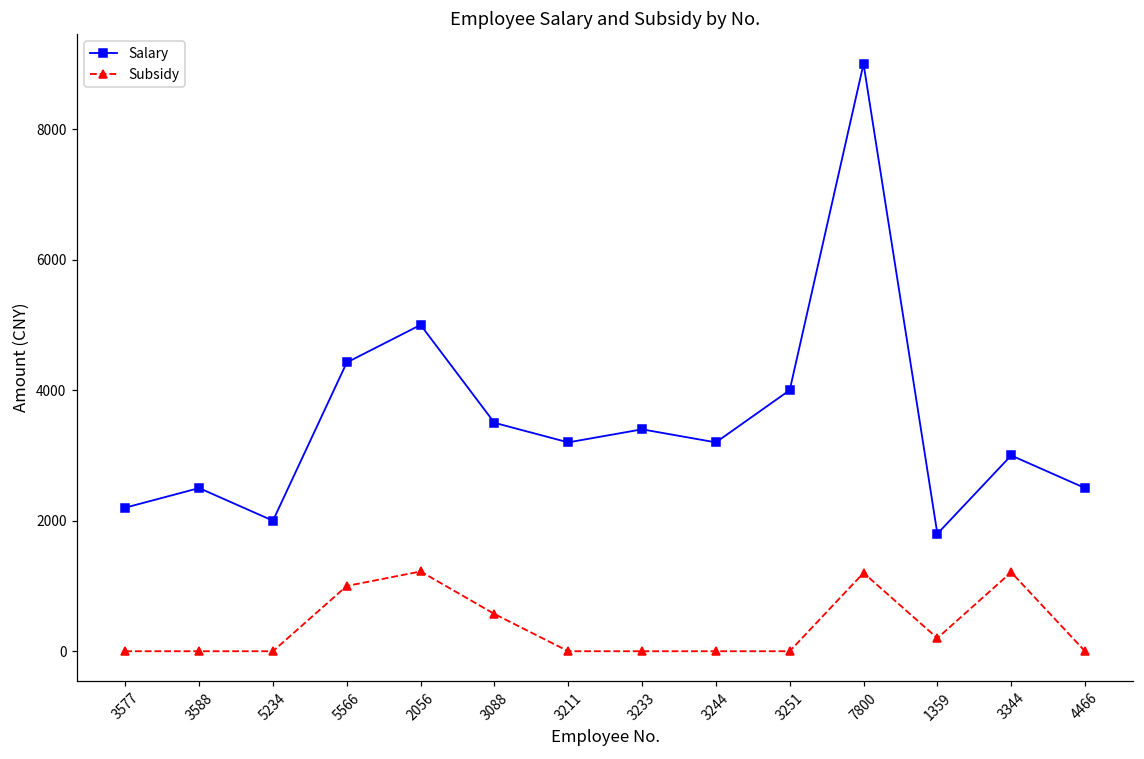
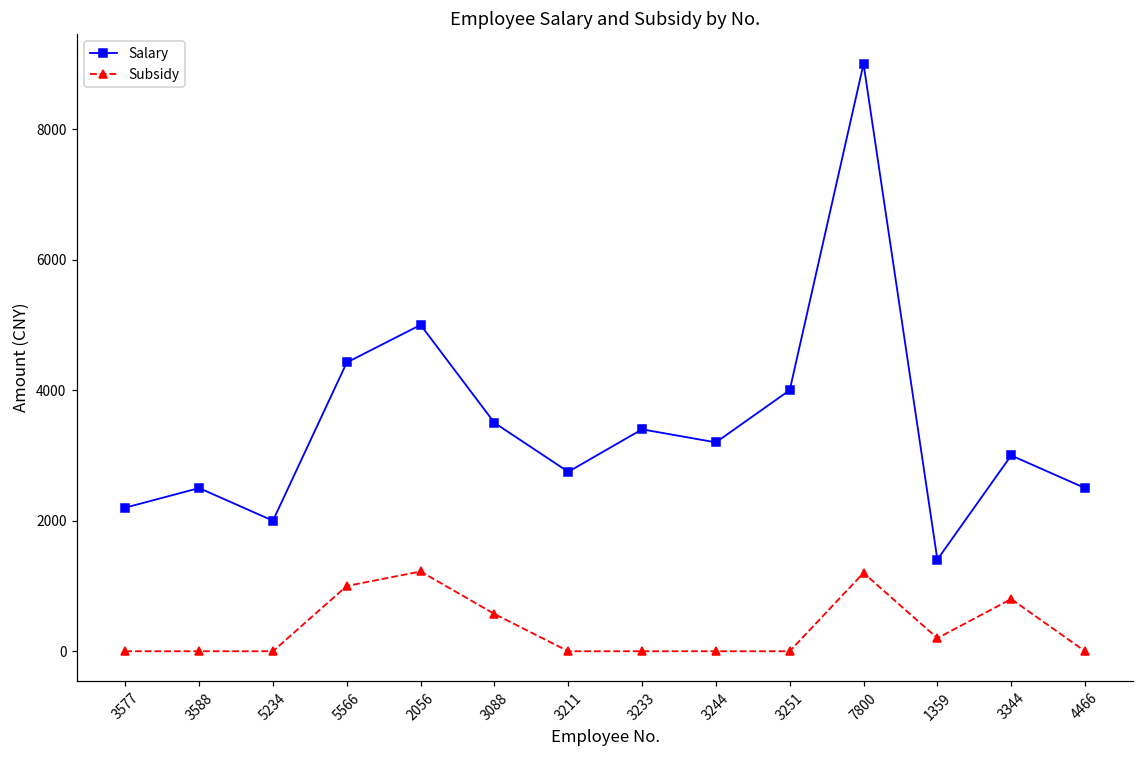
Salary, 3211: 3200 -> 2700
Salary, 1359: 1800 -> 1400
Subsidy, 3344: 1200 -> 800
